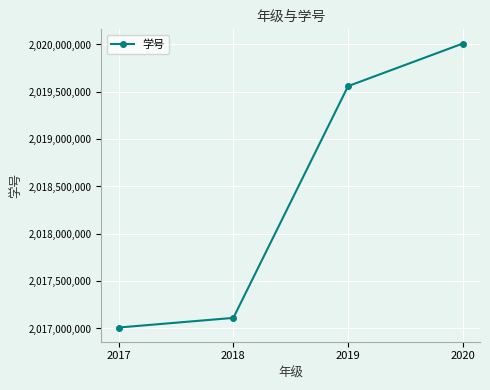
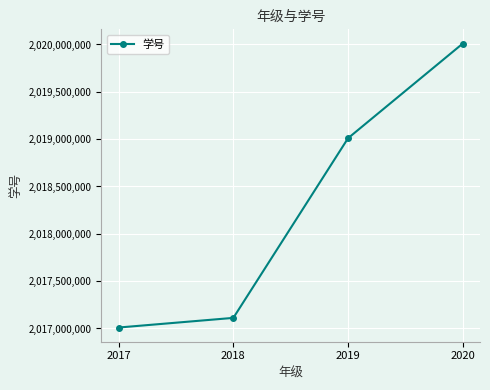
2019: 2,019,600,000 -> 2,019,000,000
